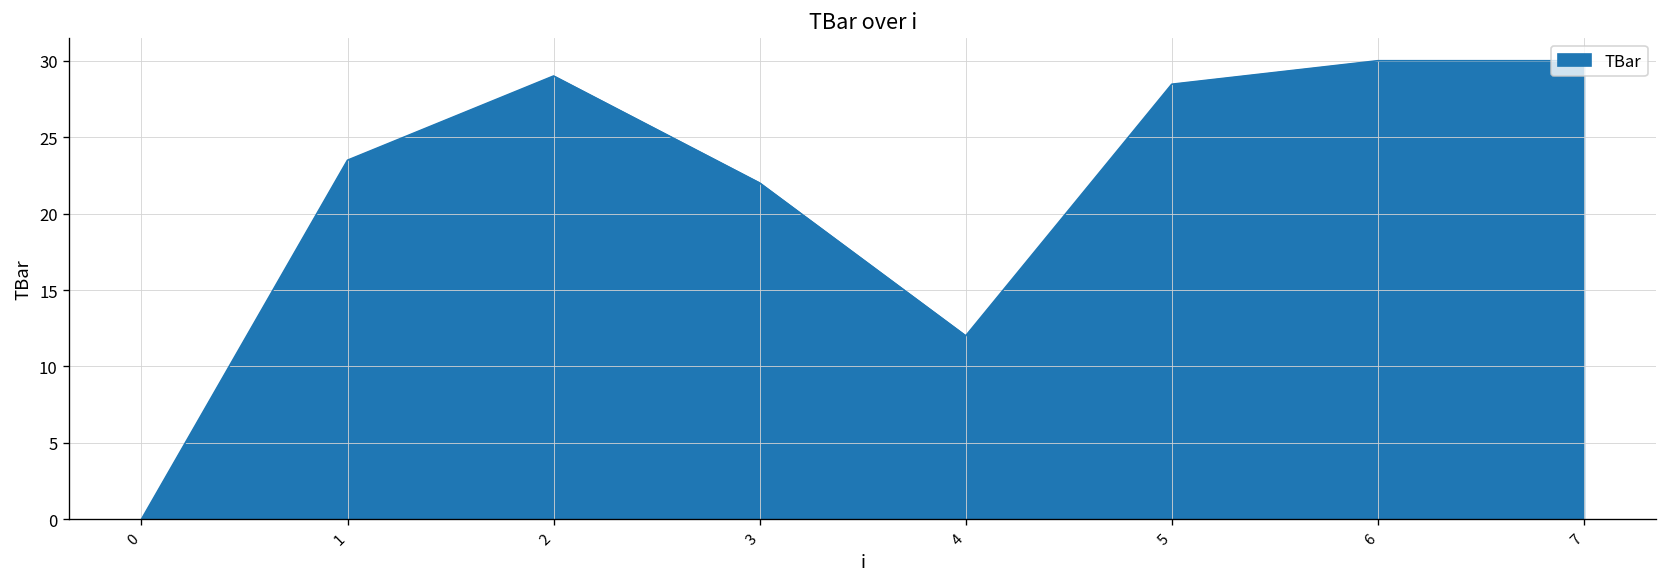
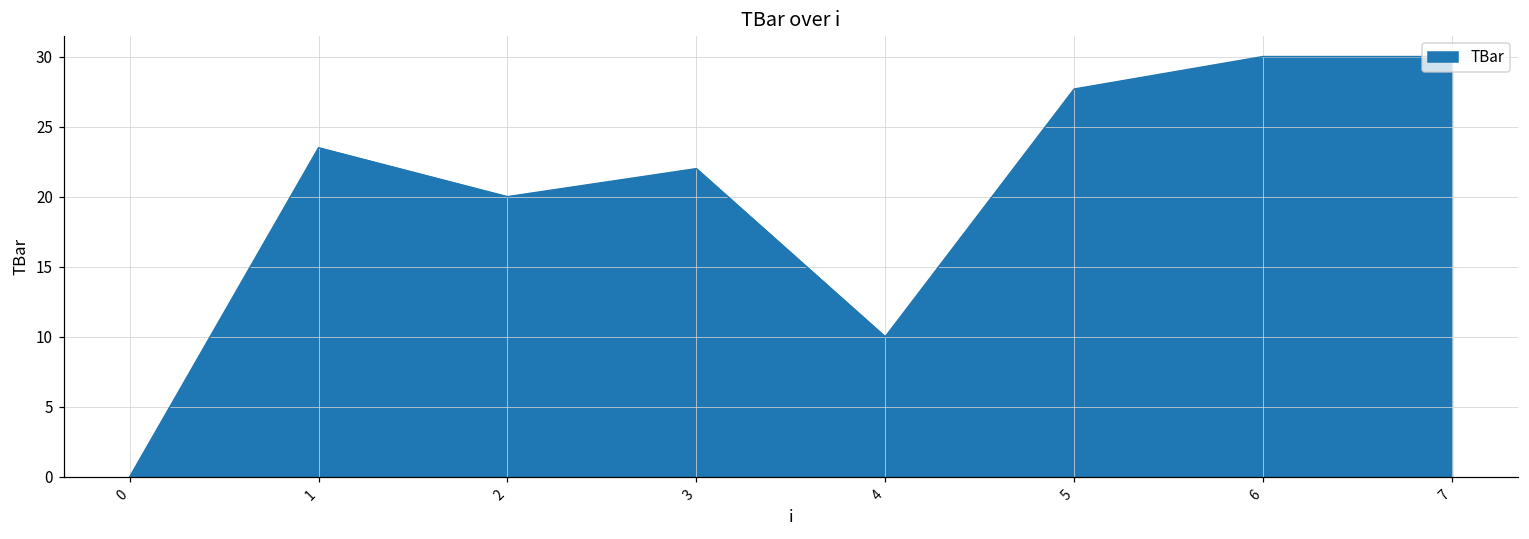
2: 29 -> 20
4: 12 -> 10
5: 28.5 -> 27.7
